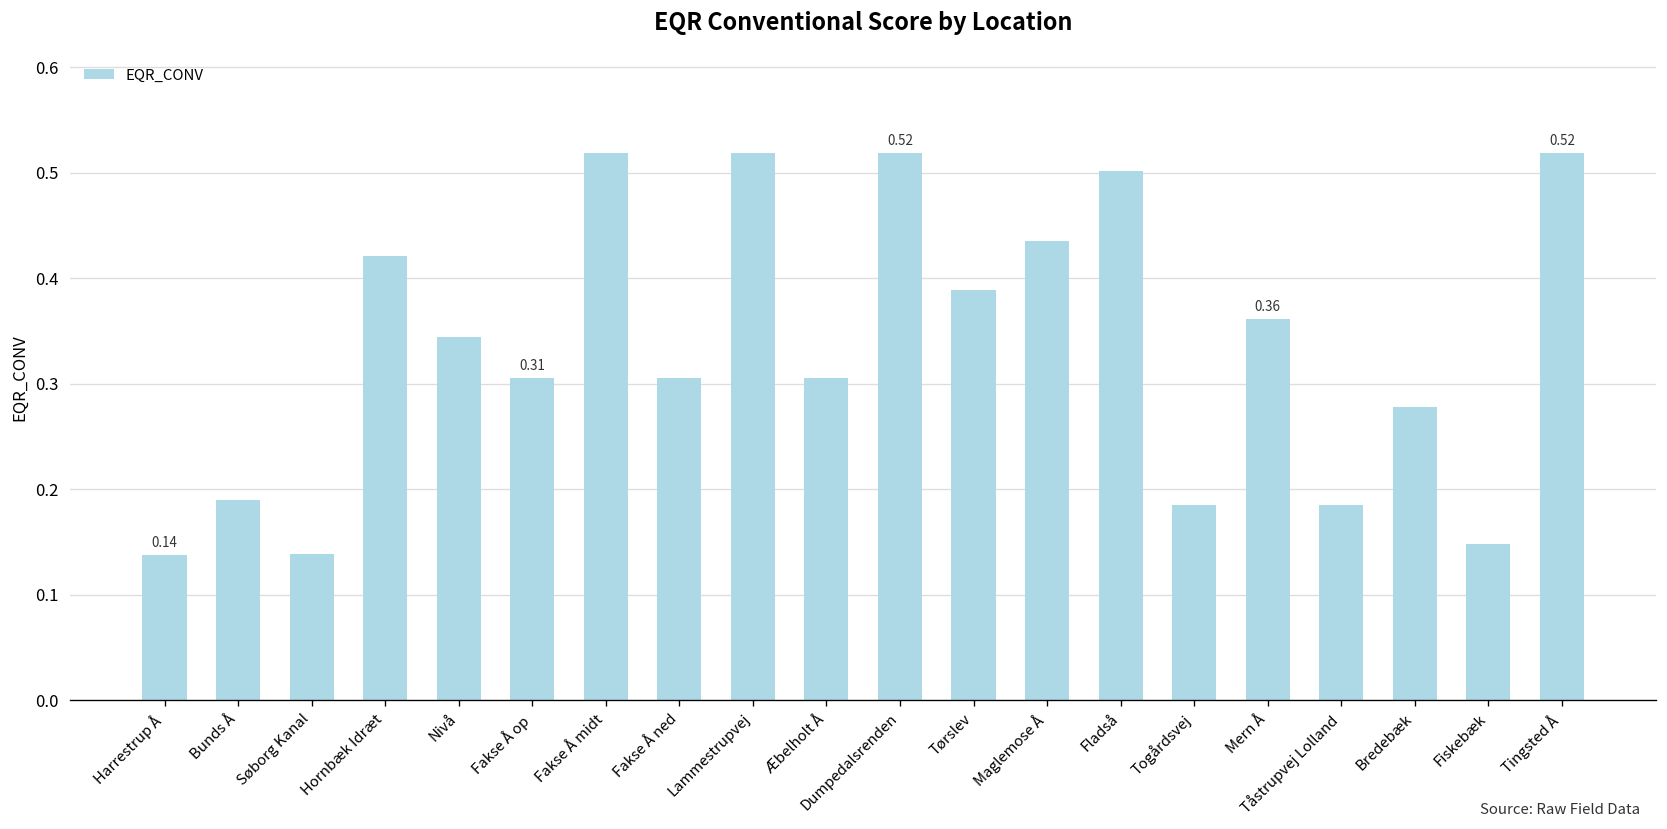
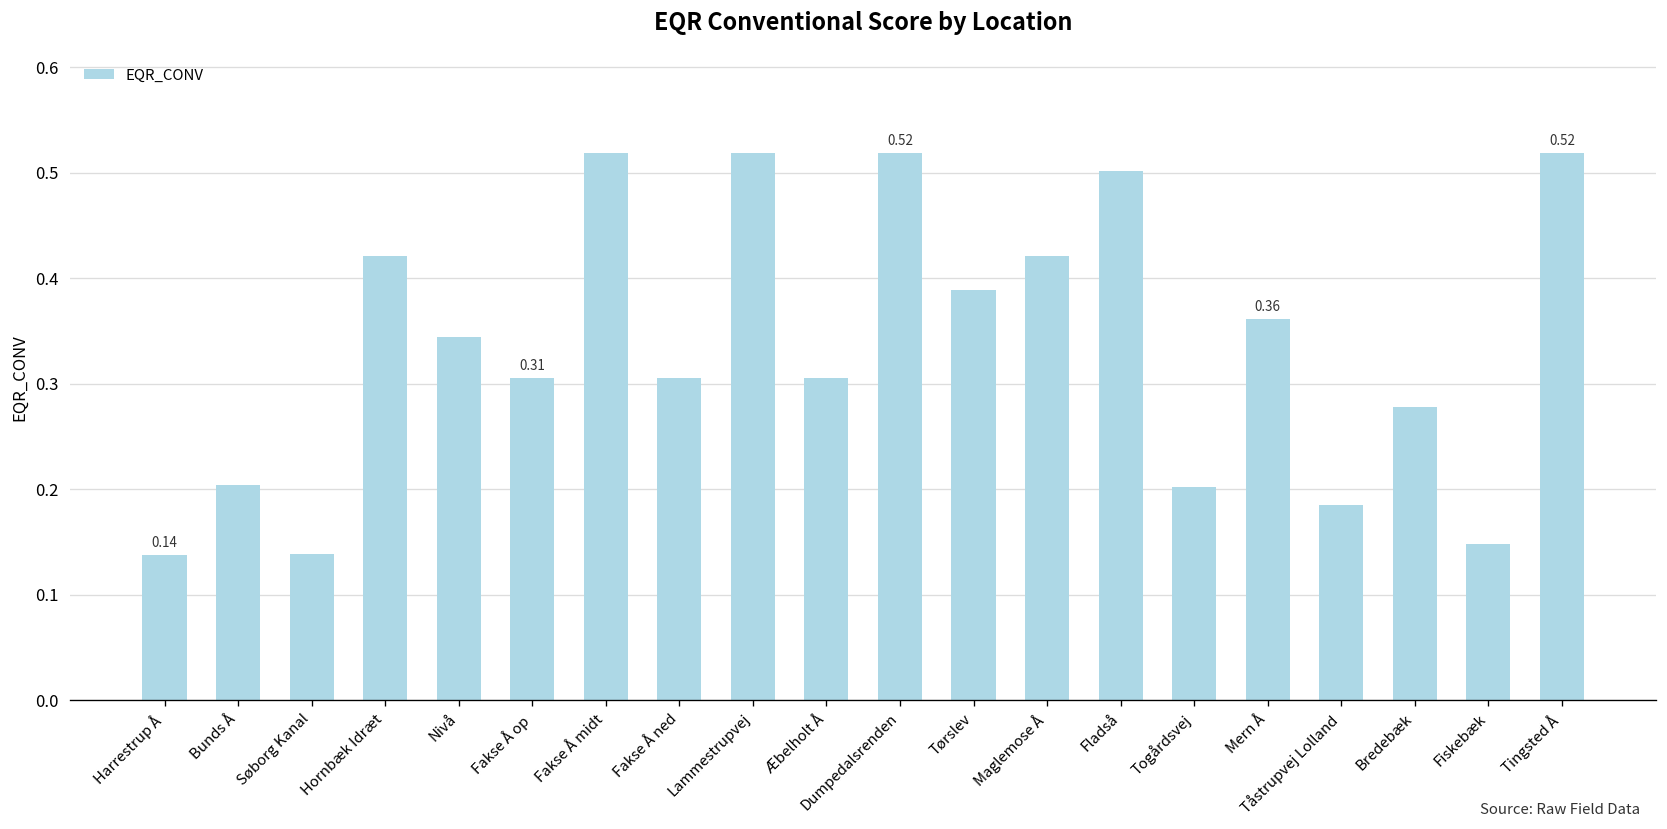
Bunds Å: 0.19 -> 0.20
Maglemose Å: 0.44 -> 0.42
Togårdsvej: 0.19 -> 0.20
